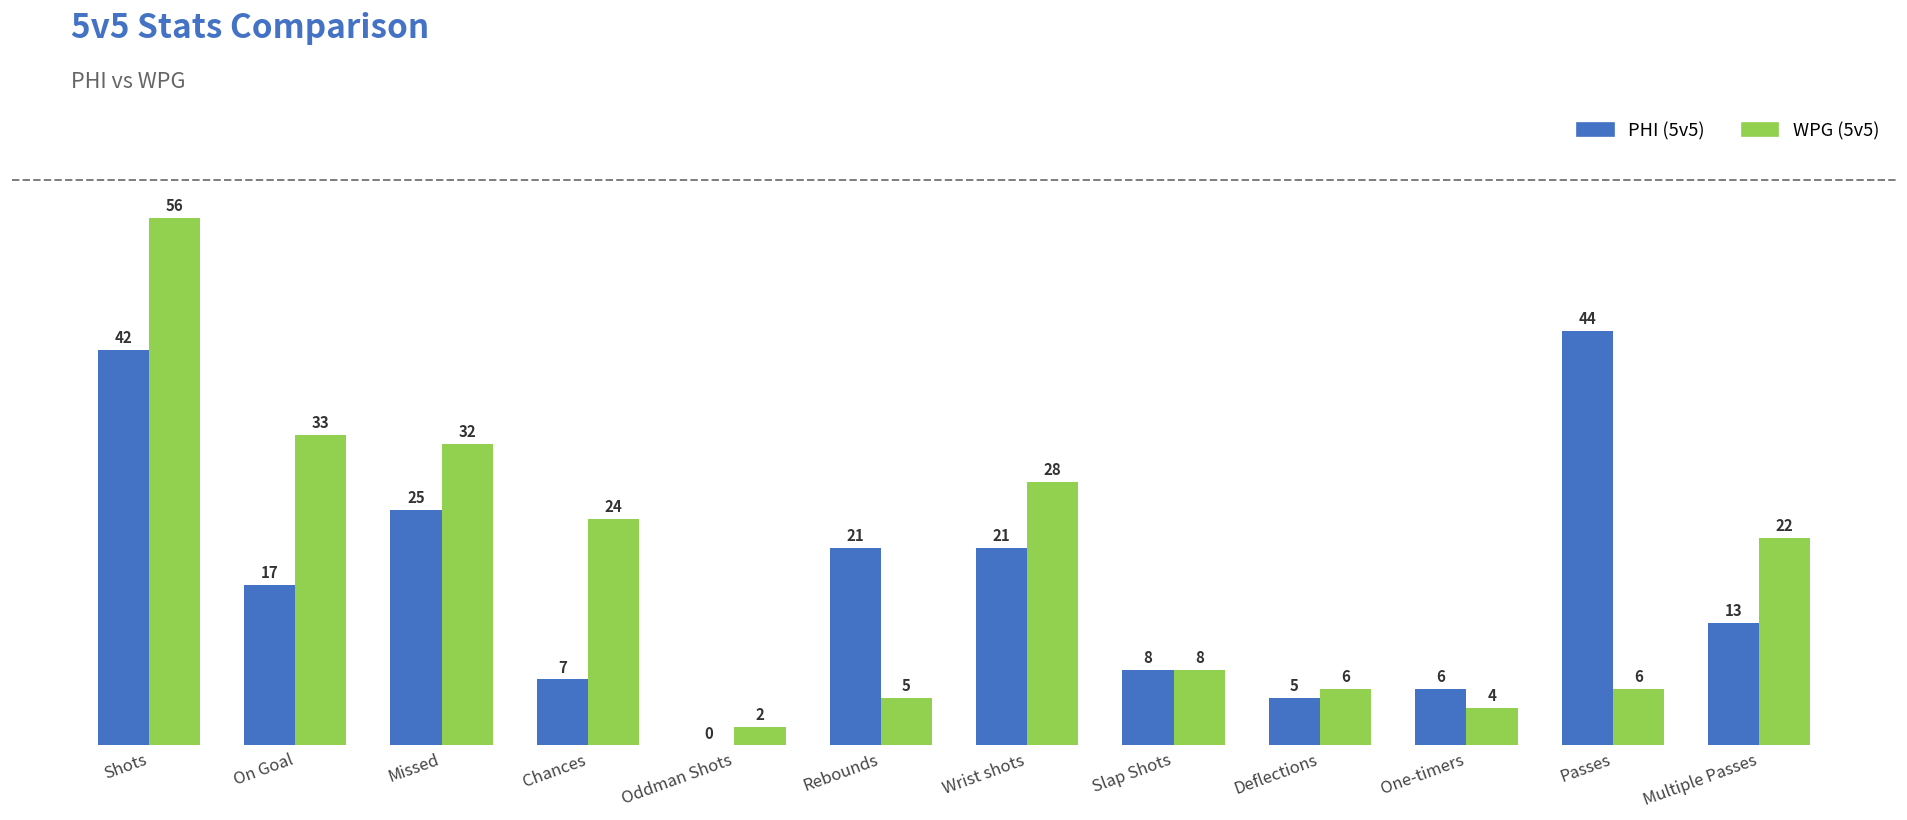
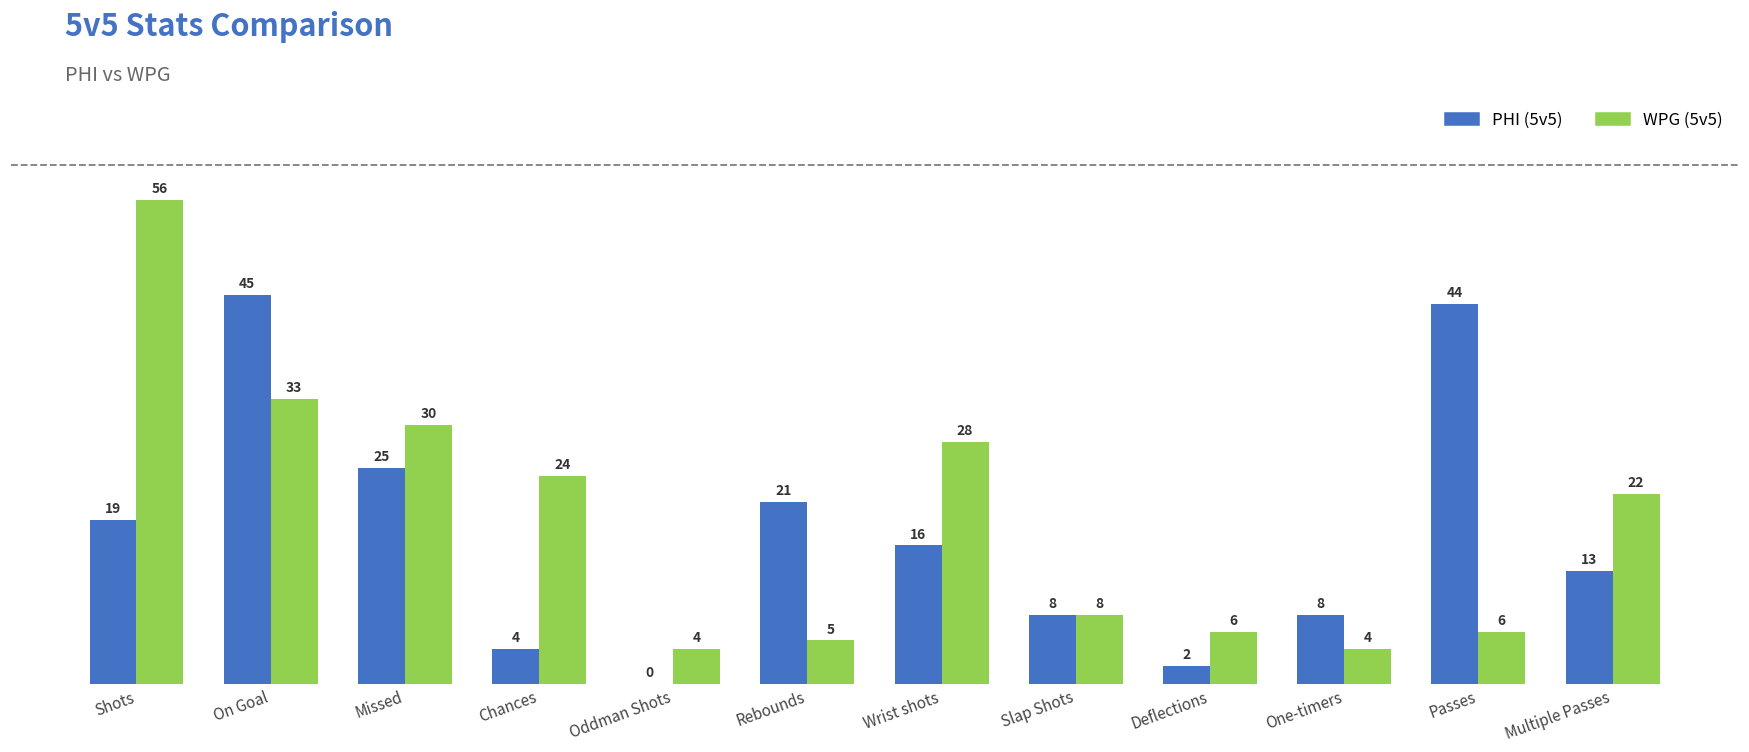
PHI (5v5), Shots: 42 -> 19
PHI (5v5), On Goal: 17 -> 45
WPG (5v5), Missed: 32 -> 30
PHI (5v5), Chances: 7 -> 4
WPG (5v5), Oddman Shots: 2 -> 4
PHI (5v5), Wrist shots: 21 -> 16
PHI (5v5), Deflections: 5 -> 2
PHI (5v5), One-timers: 6 -> 8
